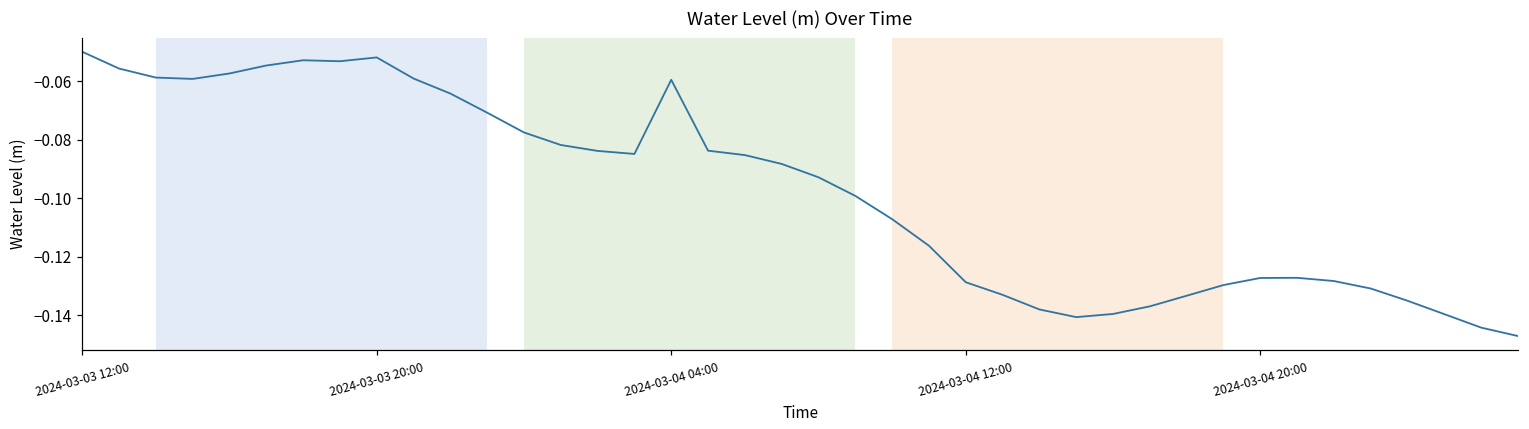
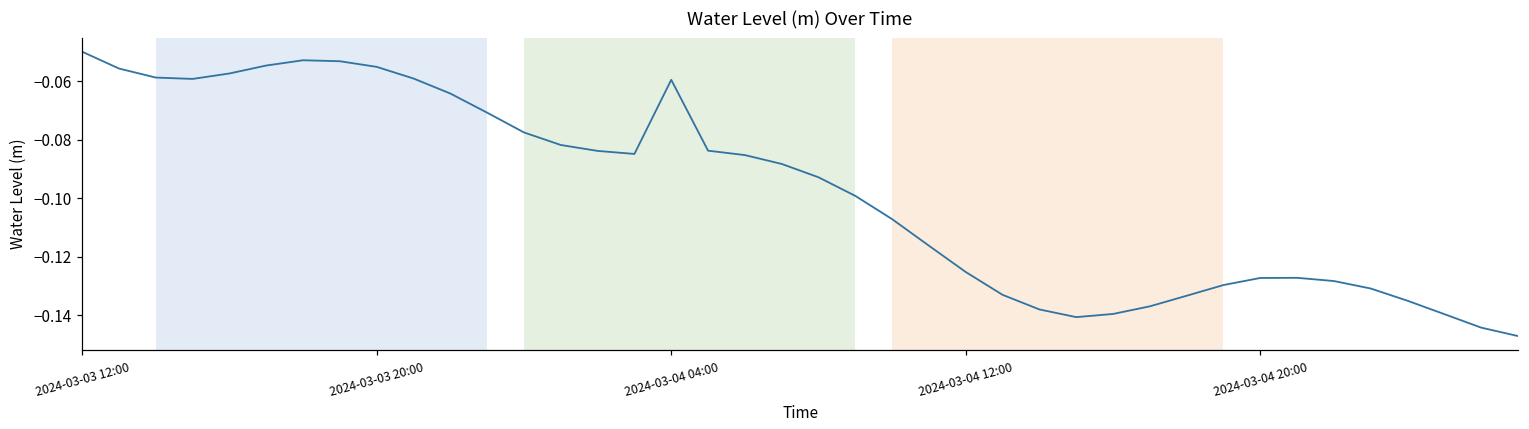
2024-03-03 20:00: -0.052 -> -0.055
2024-03-04 12:00: -0.129 -> -0.125
